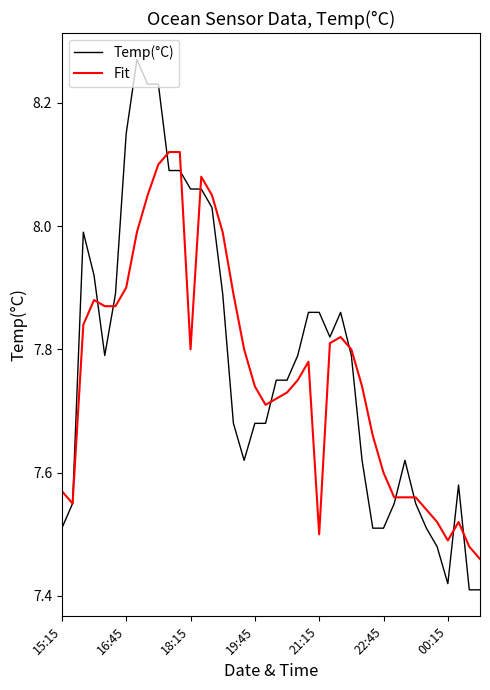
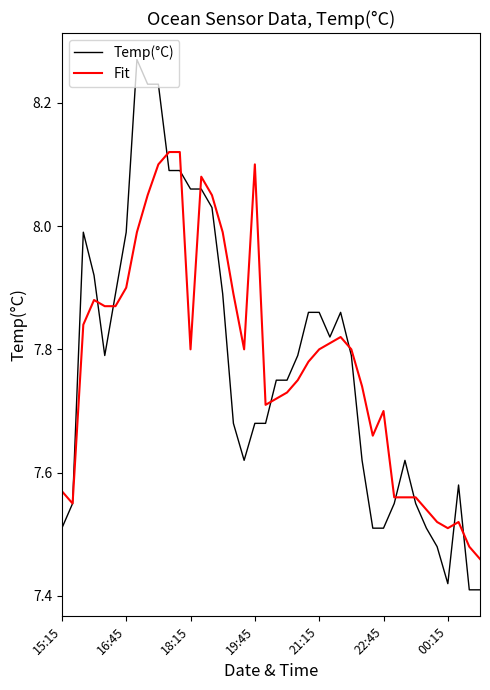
Temp(°C), 16:45: 8.15 -> 7.99
Fit, 19:45: 7.74 -> 8.10
Fit, 21:15: 7.5 -> 7.8
Fit, 22:45: 7.6 -> 7.7
Fit, 00:15: 7.49 -> 7.51
